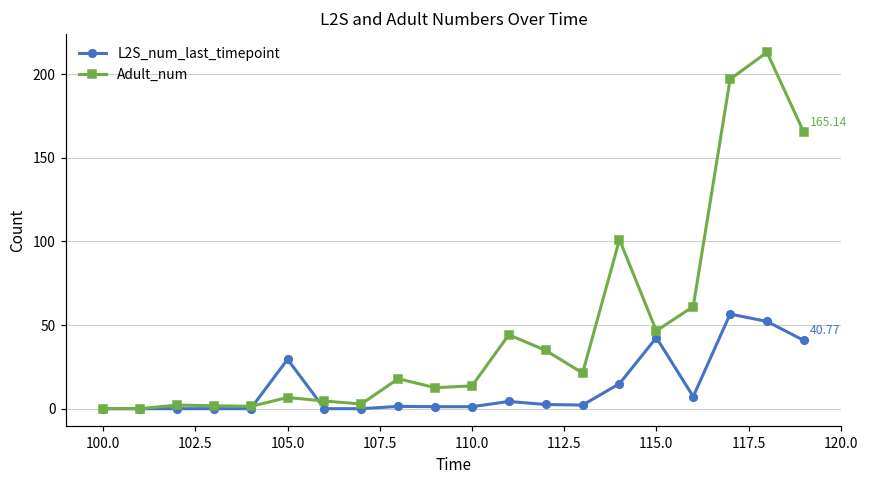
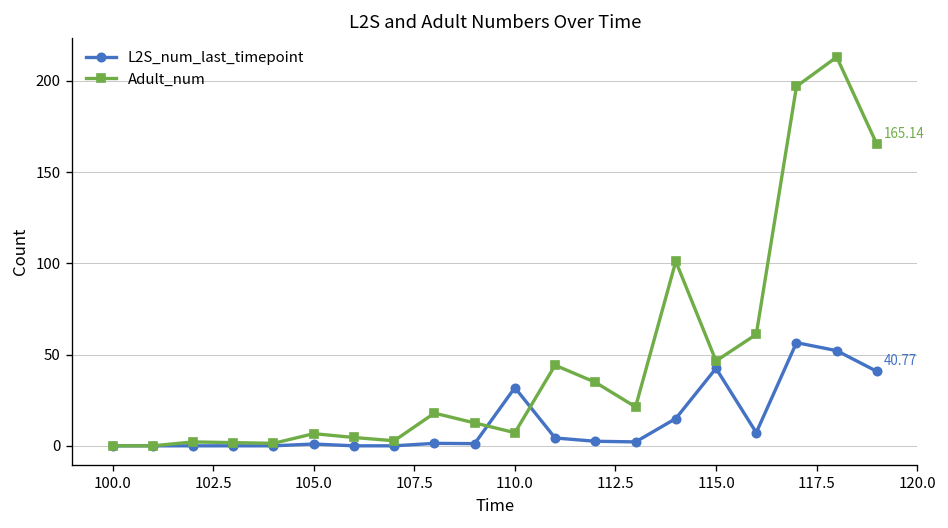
L2S_num_last_timepoint, 105.0: 30 -> 1
L2S_num_last_timepoint, 110.0: 1 -> 32
Adult_num, 110.0: 14 -> 7
